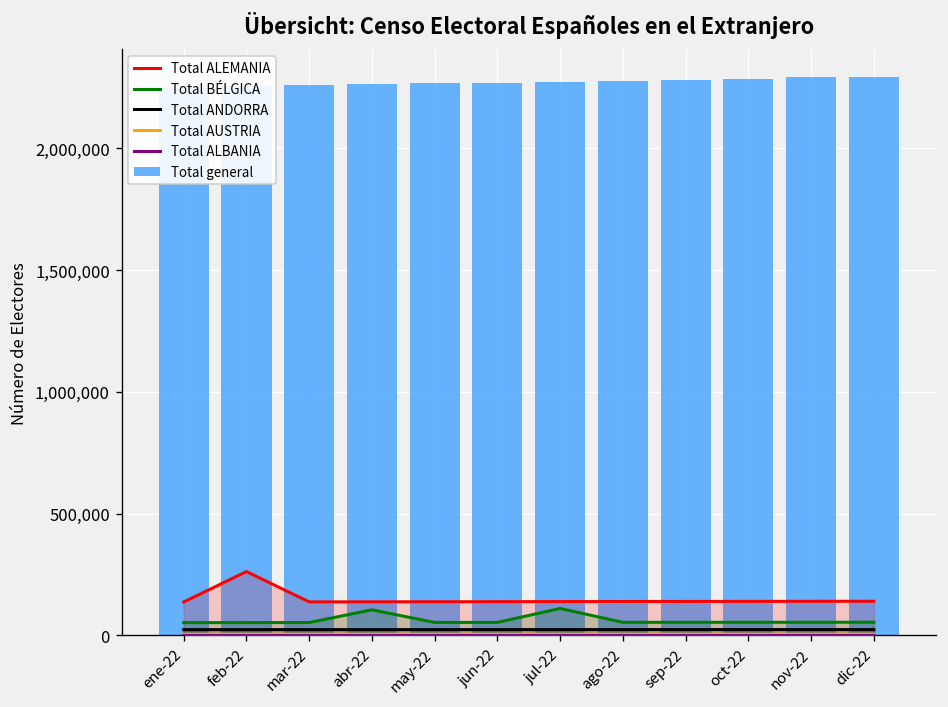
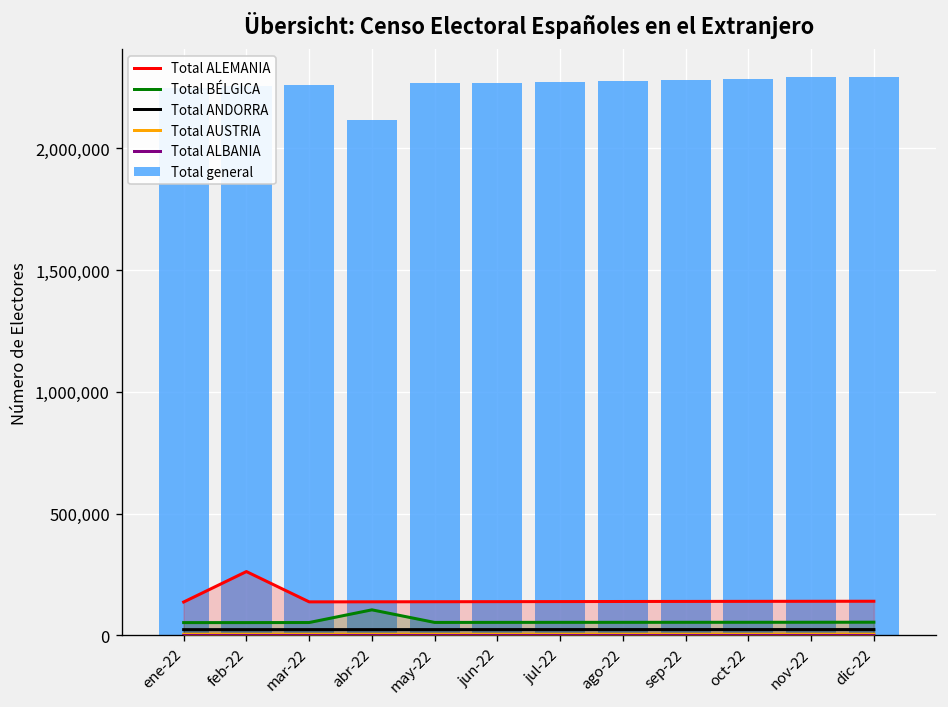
Total general, abr-22: 2,260,000 -> 2,110,000
Total BÉLGICA, jul-22: 110,000 -> 50,000
